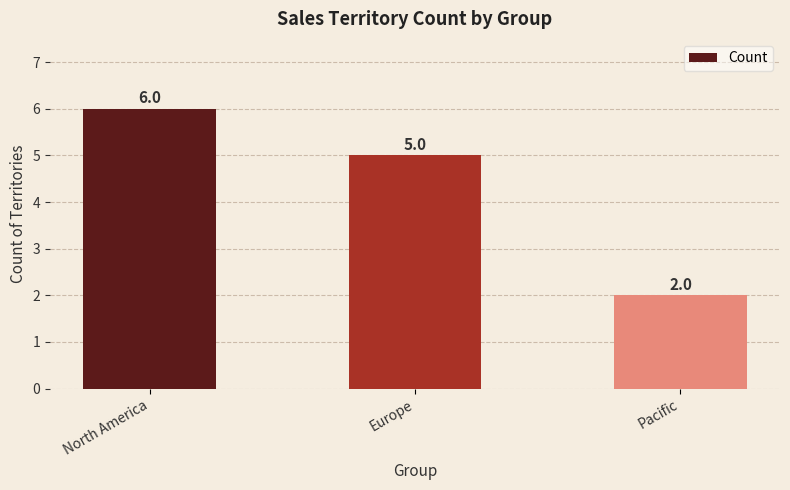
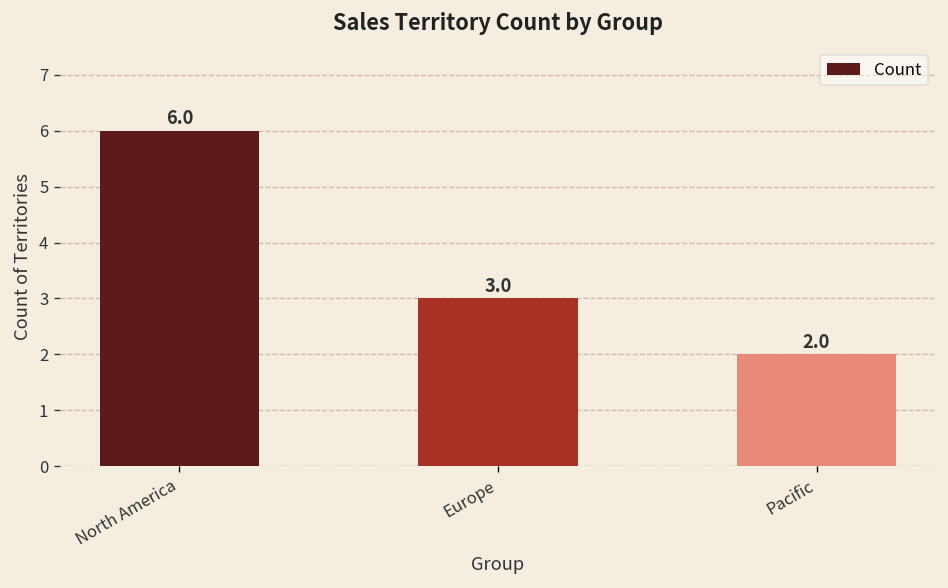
Europe: 5.0 -> 3.0
